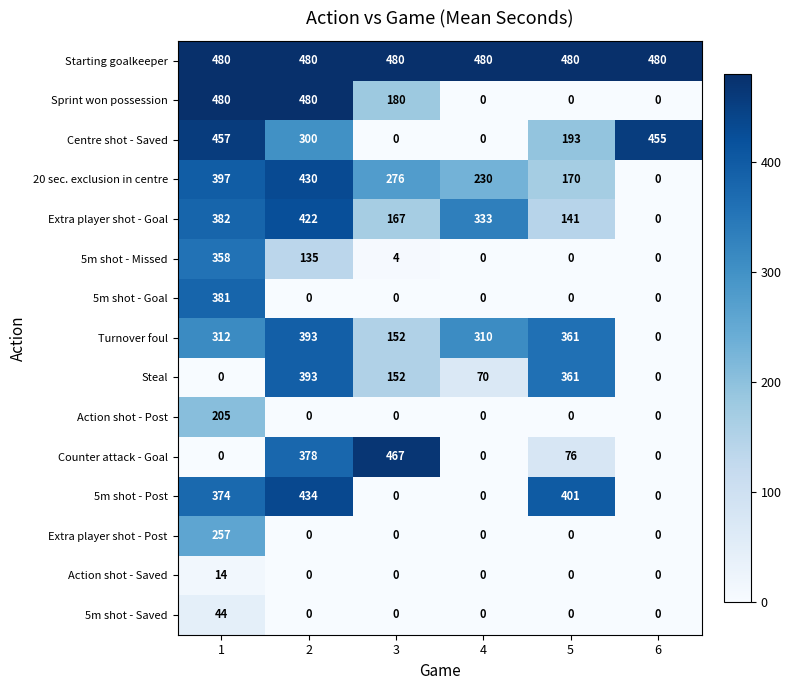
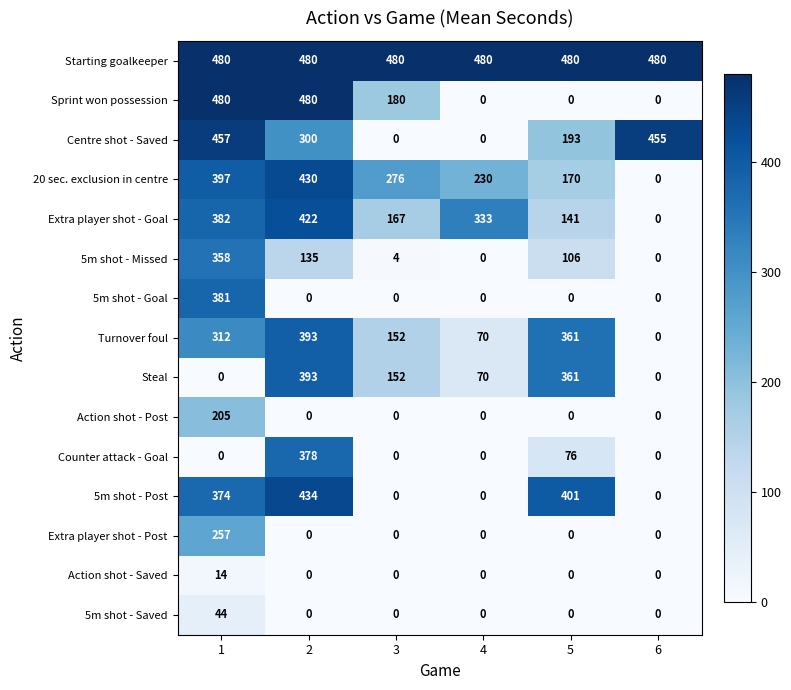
5m shot - Missed, 5: 0 -> 106
Turnover foul, 4: 310 -> 70
Counter attack - Goal, 3: 467 -> 0
